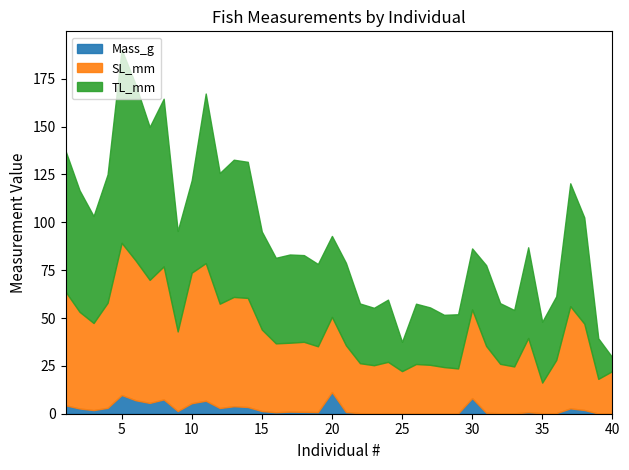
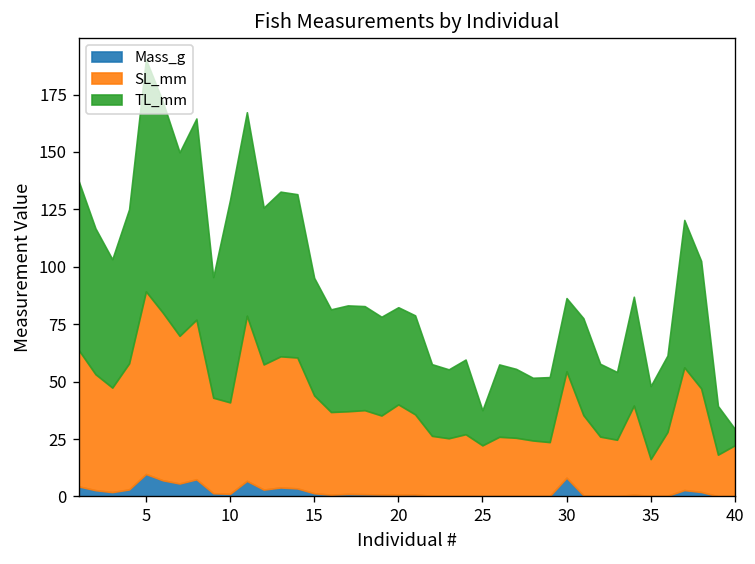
Mass_g, 10: 5 -> 1
SL_mm, 10: 68 -> 40
TL_mm, 10: 48 -> 88
Mass_g, 20: 11 -> 1
